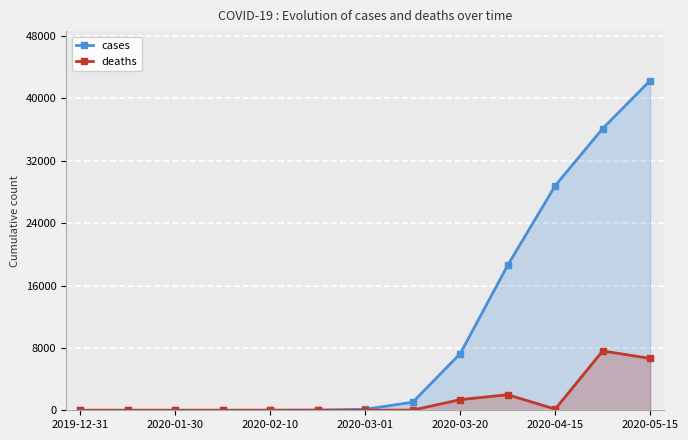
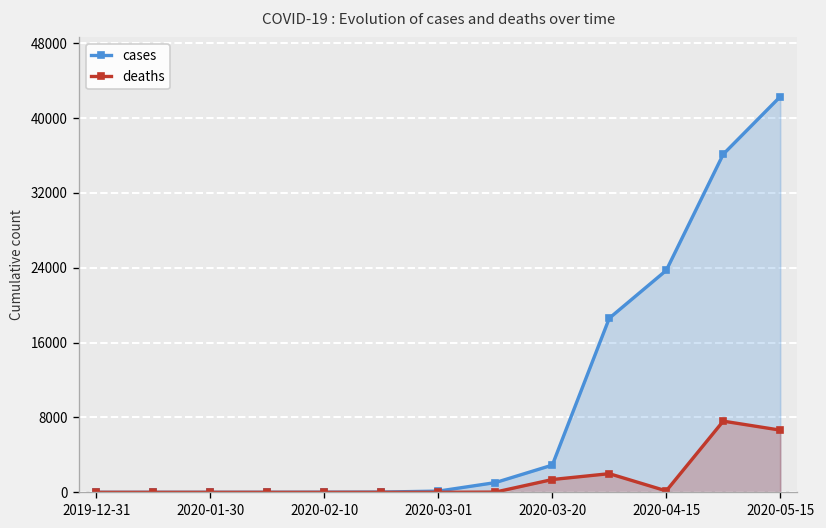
cases, 2020-03-20: 7000 -> 3000
cases, 2020-04-15: 29000 -> 24000
